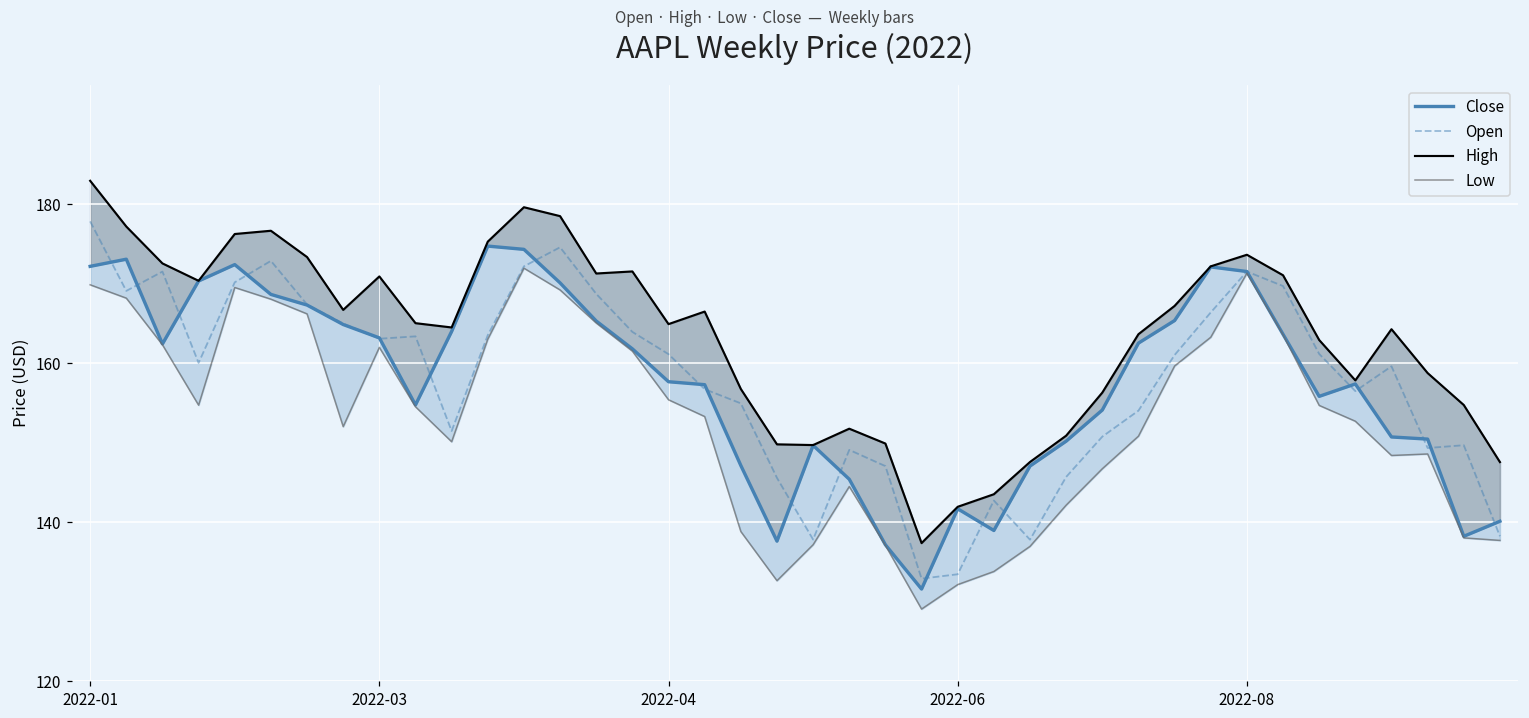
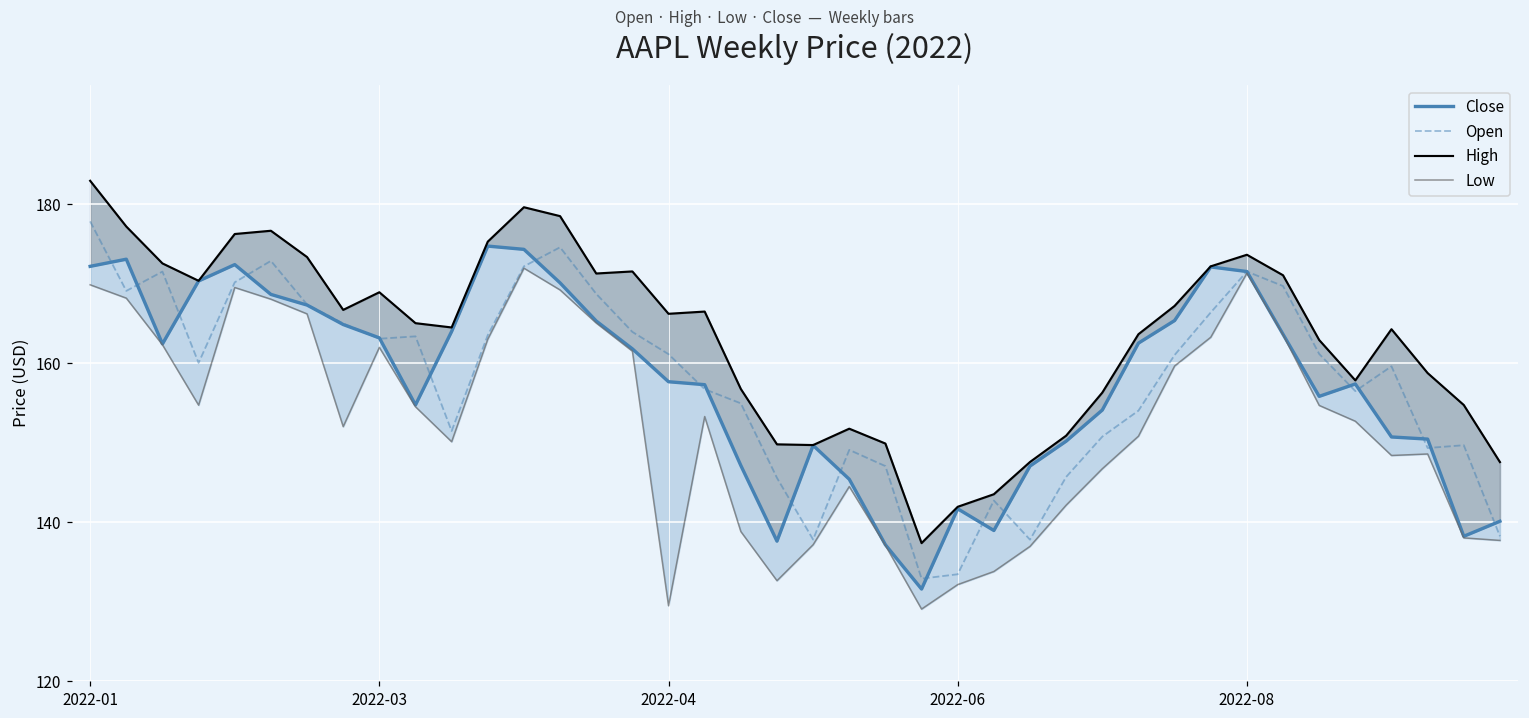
High, 2022-03: 171 -> 169
High, 2022-04: 165 -> 166
Low, 2022-04: 155 -> 129
